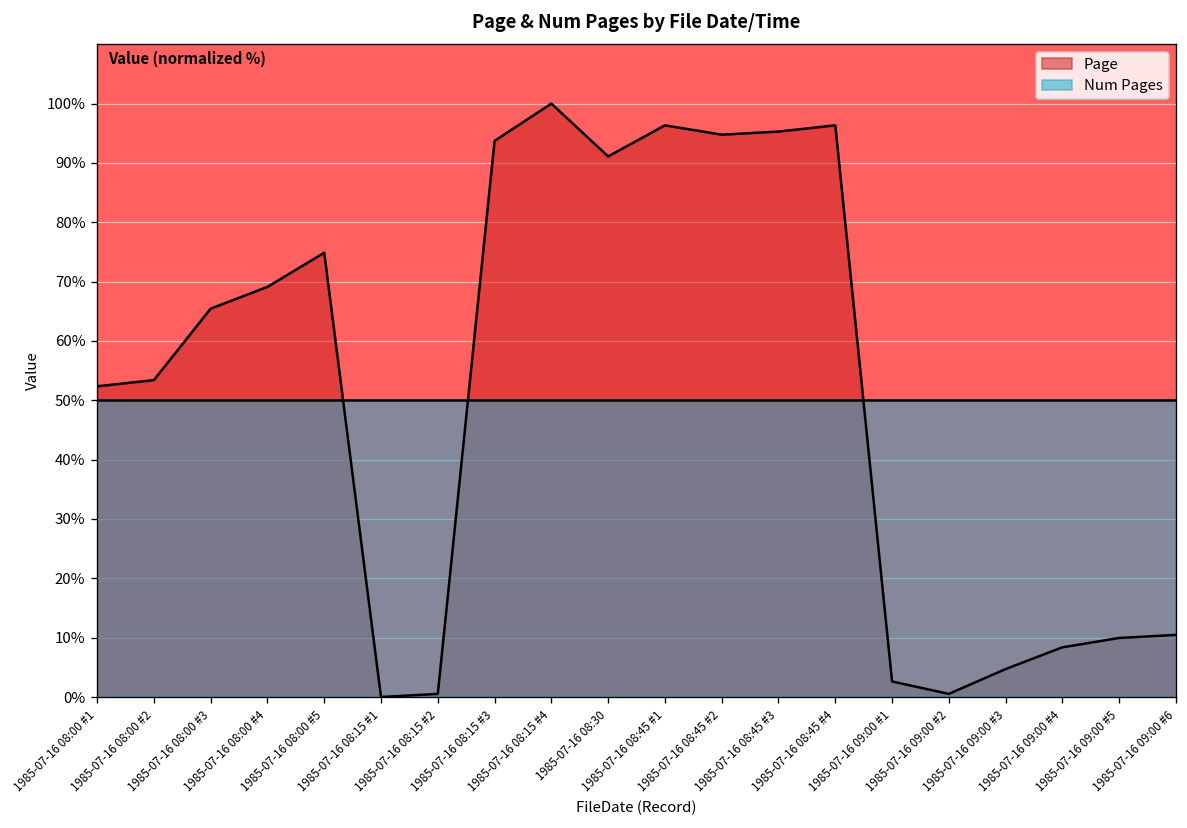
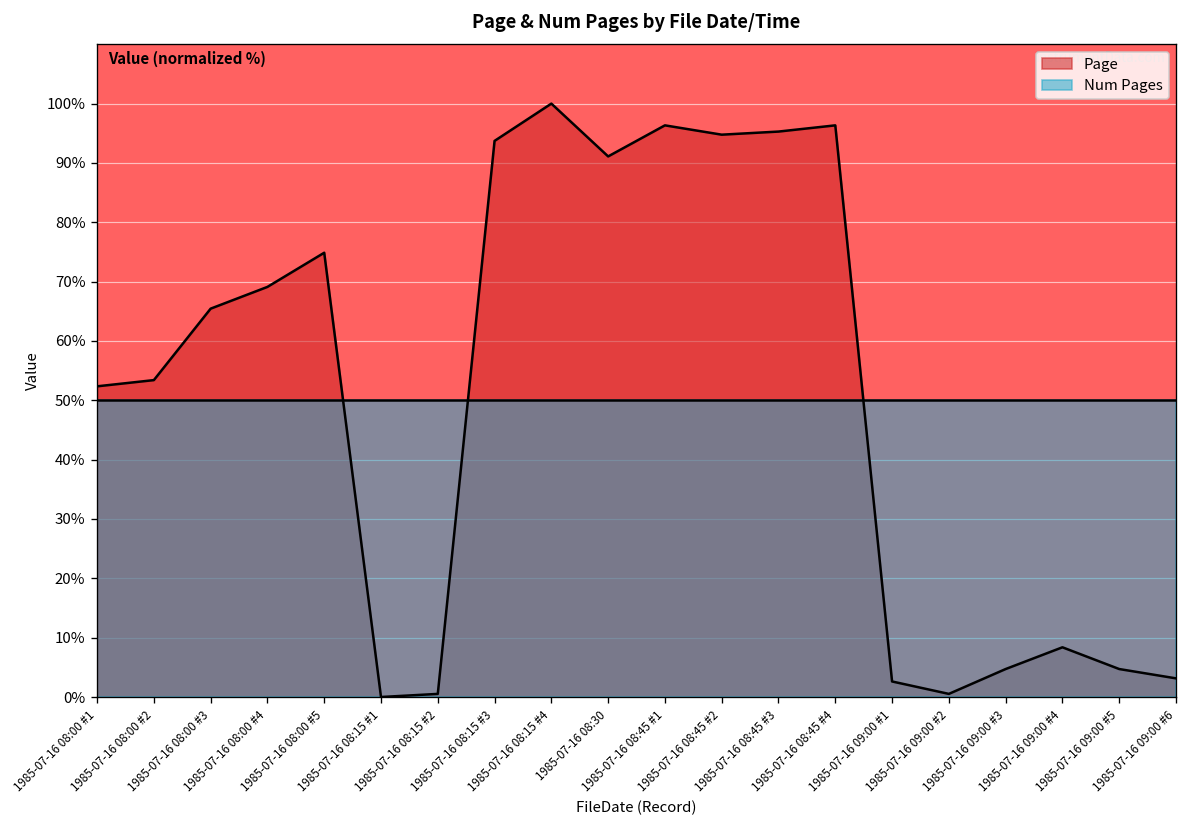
Page, 1985-07-16 09:00 #5: 10% -> 5%
Page, 1985-07-16 09:00 #6: 10% -> 3%
